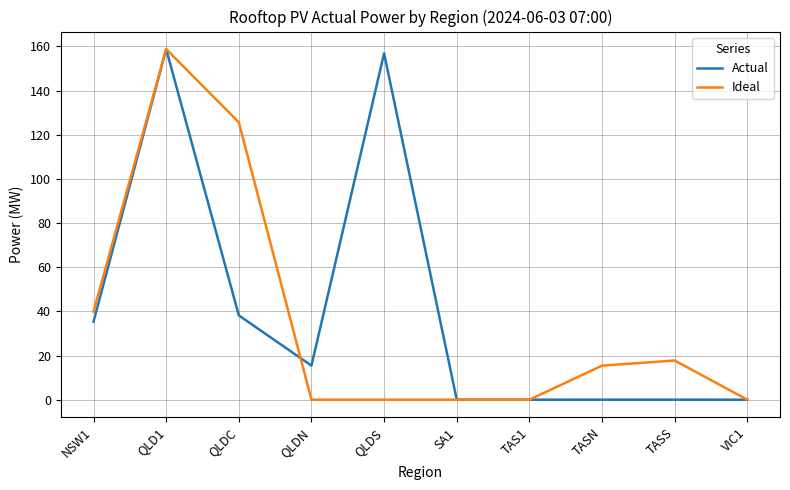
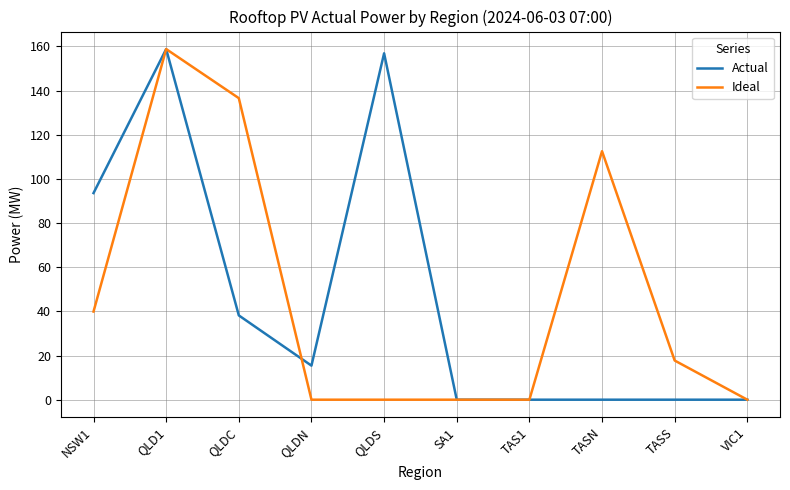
Actual, NSW1: 35 -> 94
Ideal, QLDC: 126 -> 137
Ideal, TASN: 15 -> 113
